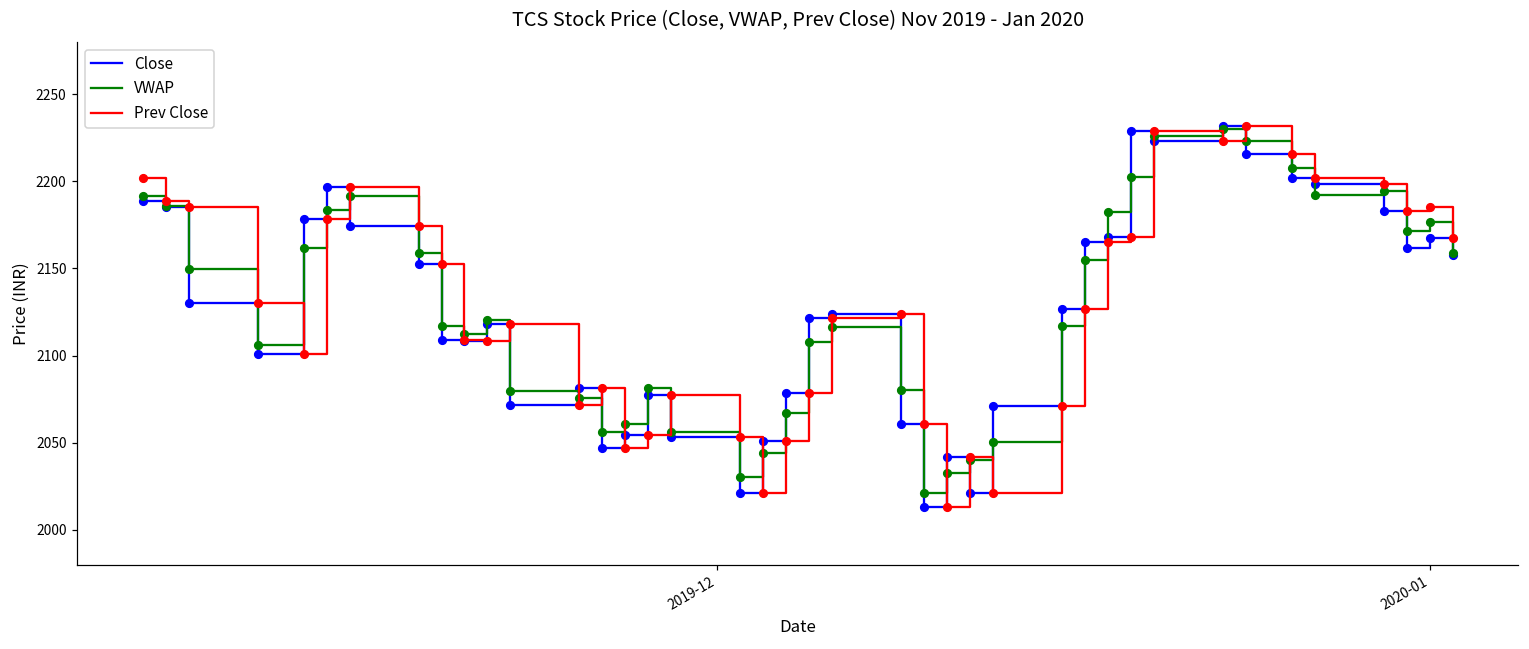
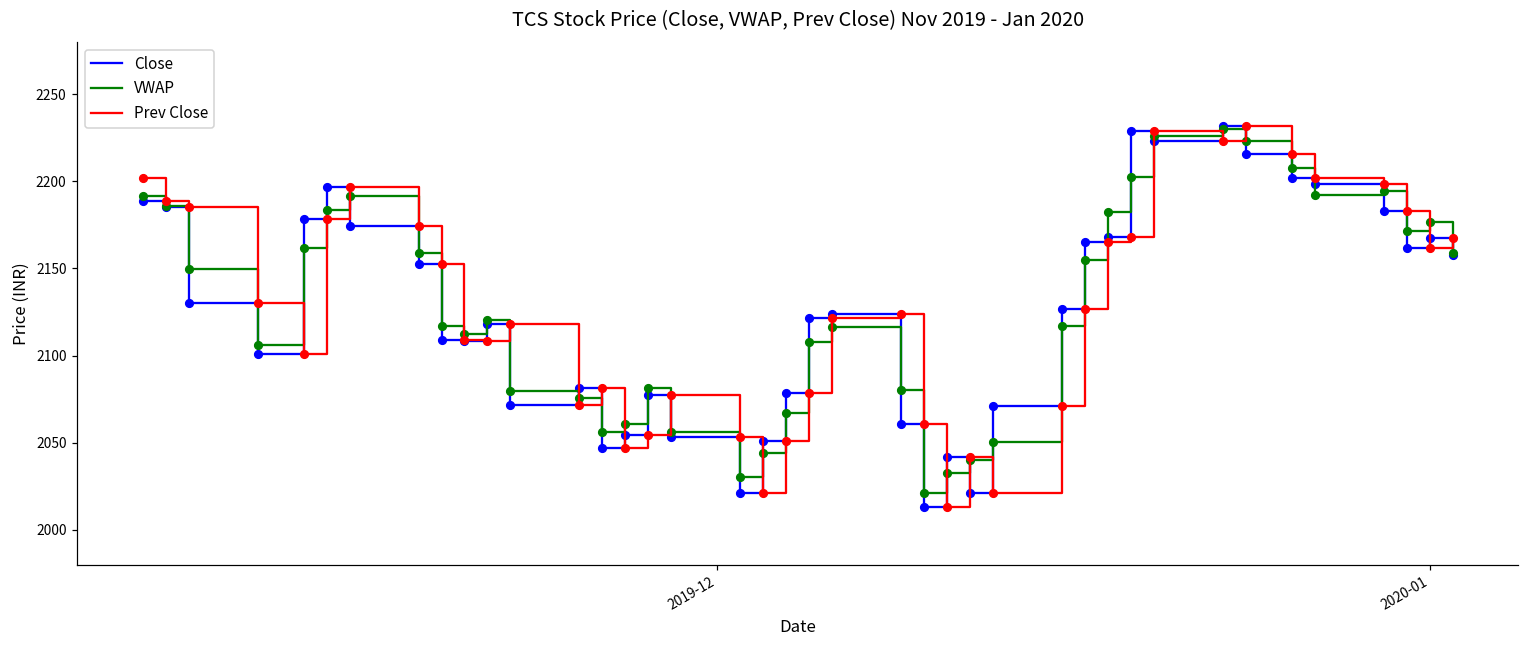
Prev Close, 2020-01: 2185 -> 2162
